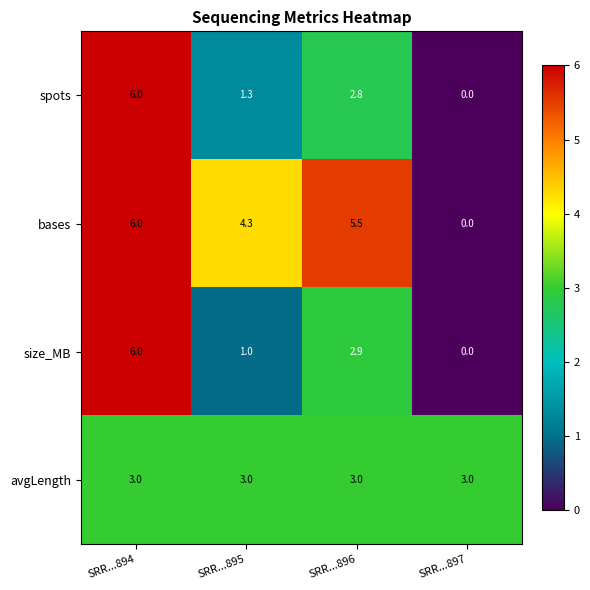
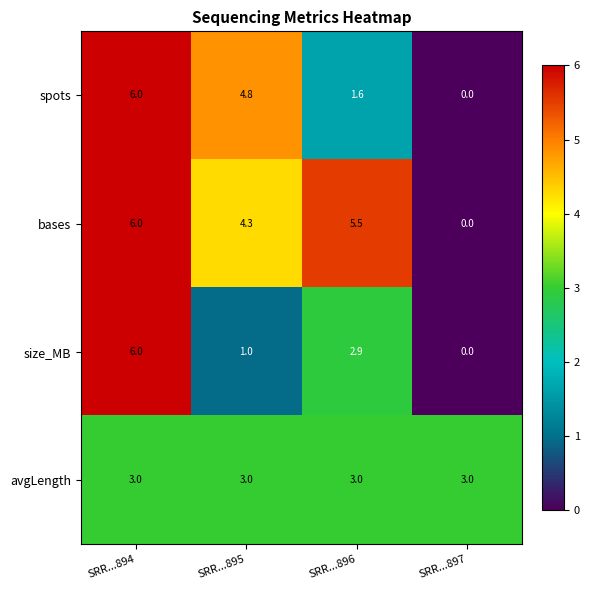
spots, SRR...895: 1.3 -> 4.8
spots, SRR...896: 2.8 -> 1.6
